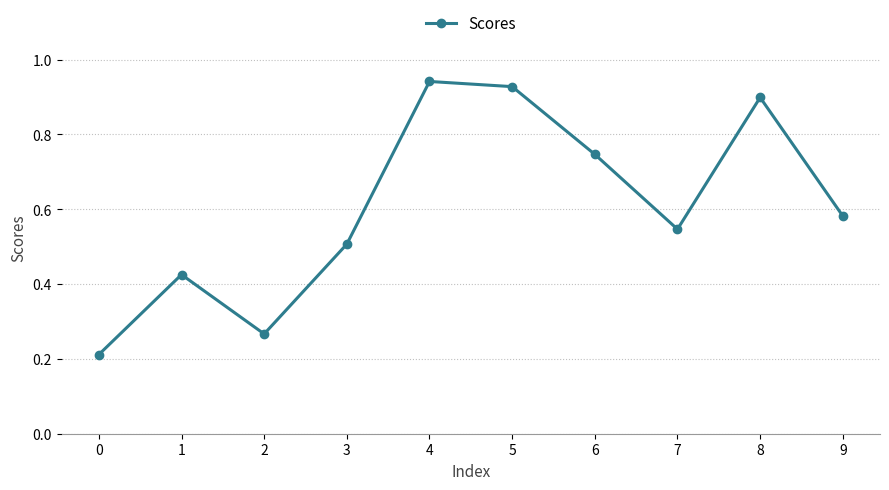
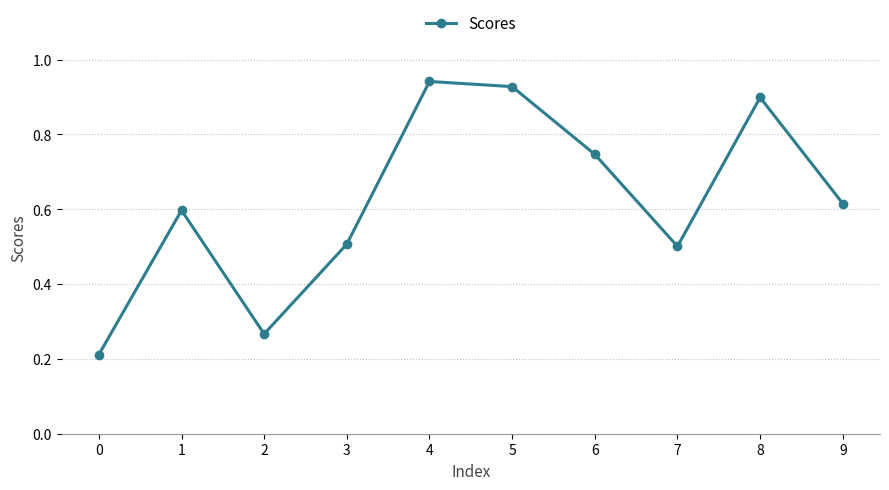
1: 0.43 -> 0.60
7: 0.55 -> 0.50
9: 0.58 -> 0.62
